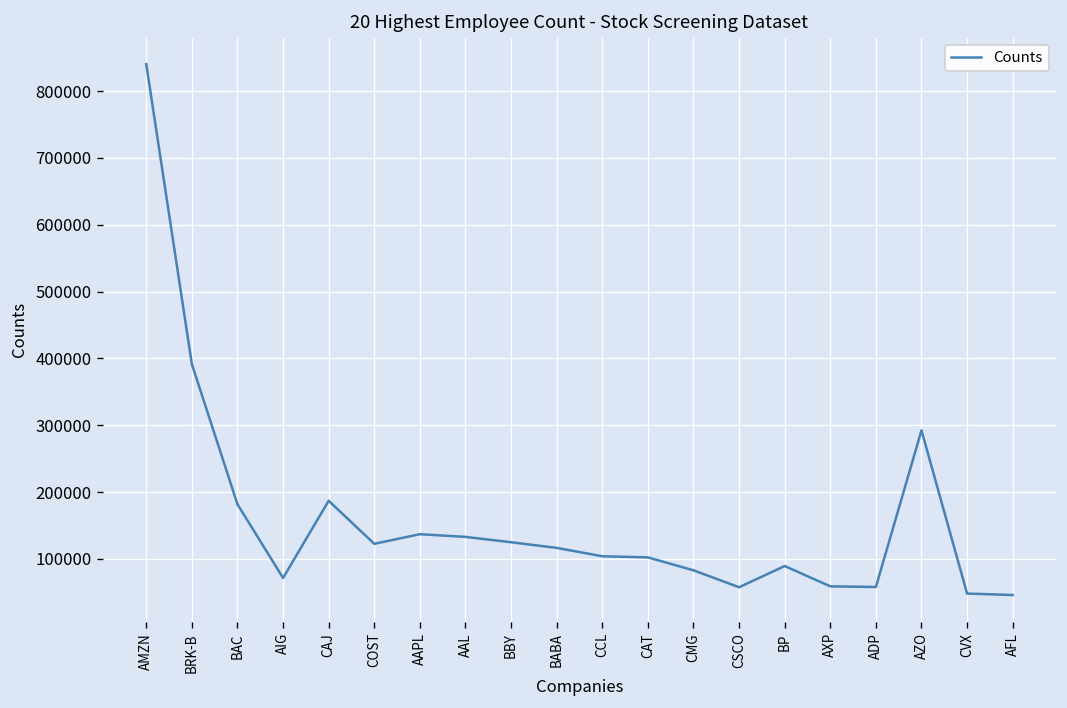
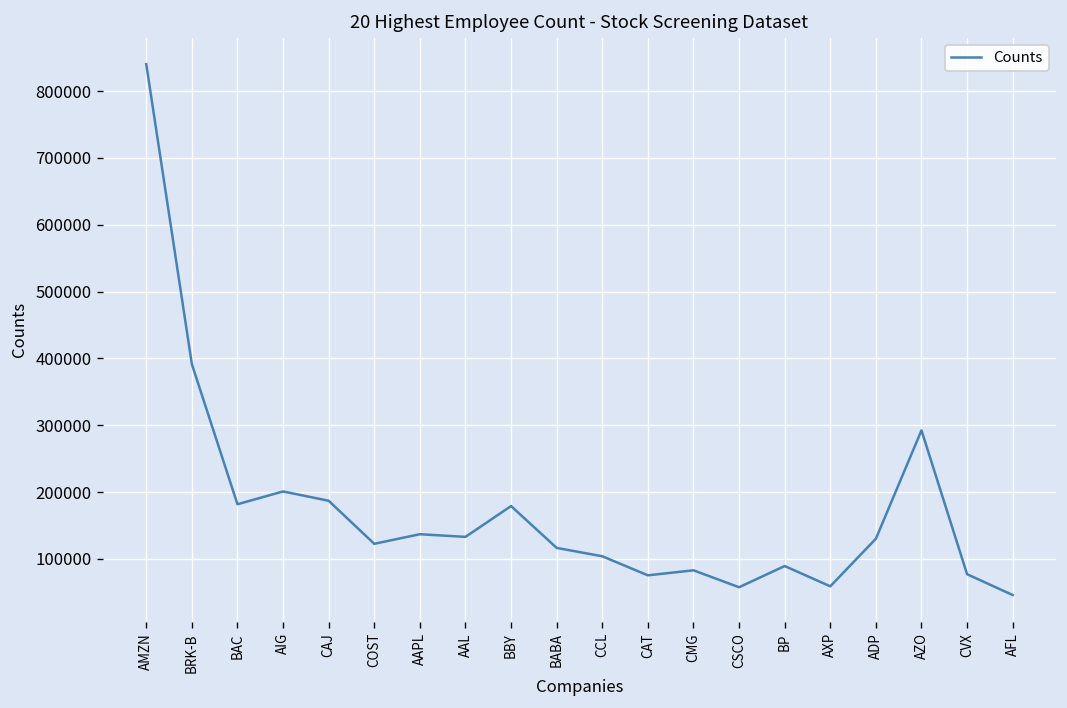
AIG: 70000 -> 200000
BBY: 130000 -> 180000
CAT: 100000 -> 80000
ADP: 60000 -> 130000
CVX: 50000 -> 80000
